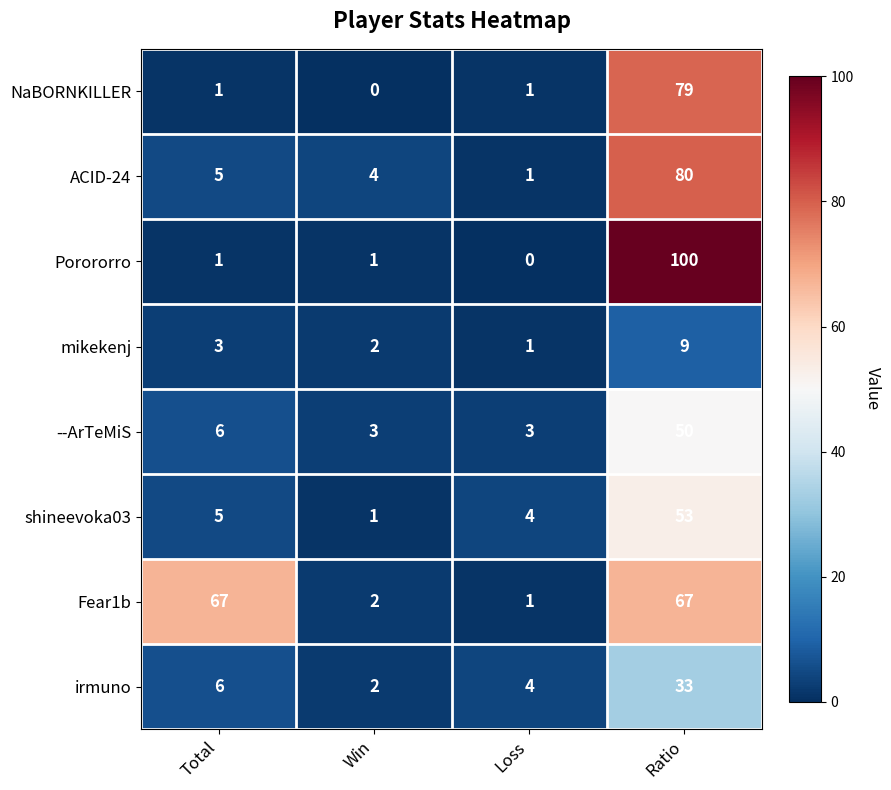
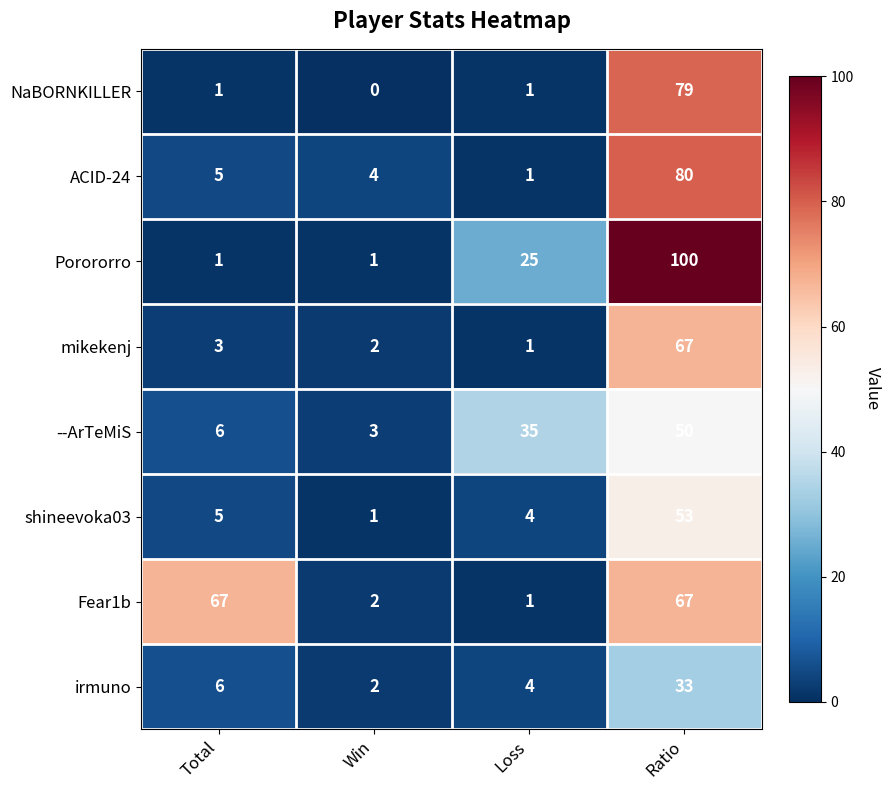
Porororro, Loss: 0 -> 25
mikekenj, Ratio: 9 -> 67
--ArTeMiS, Loss: 3 -> 35
